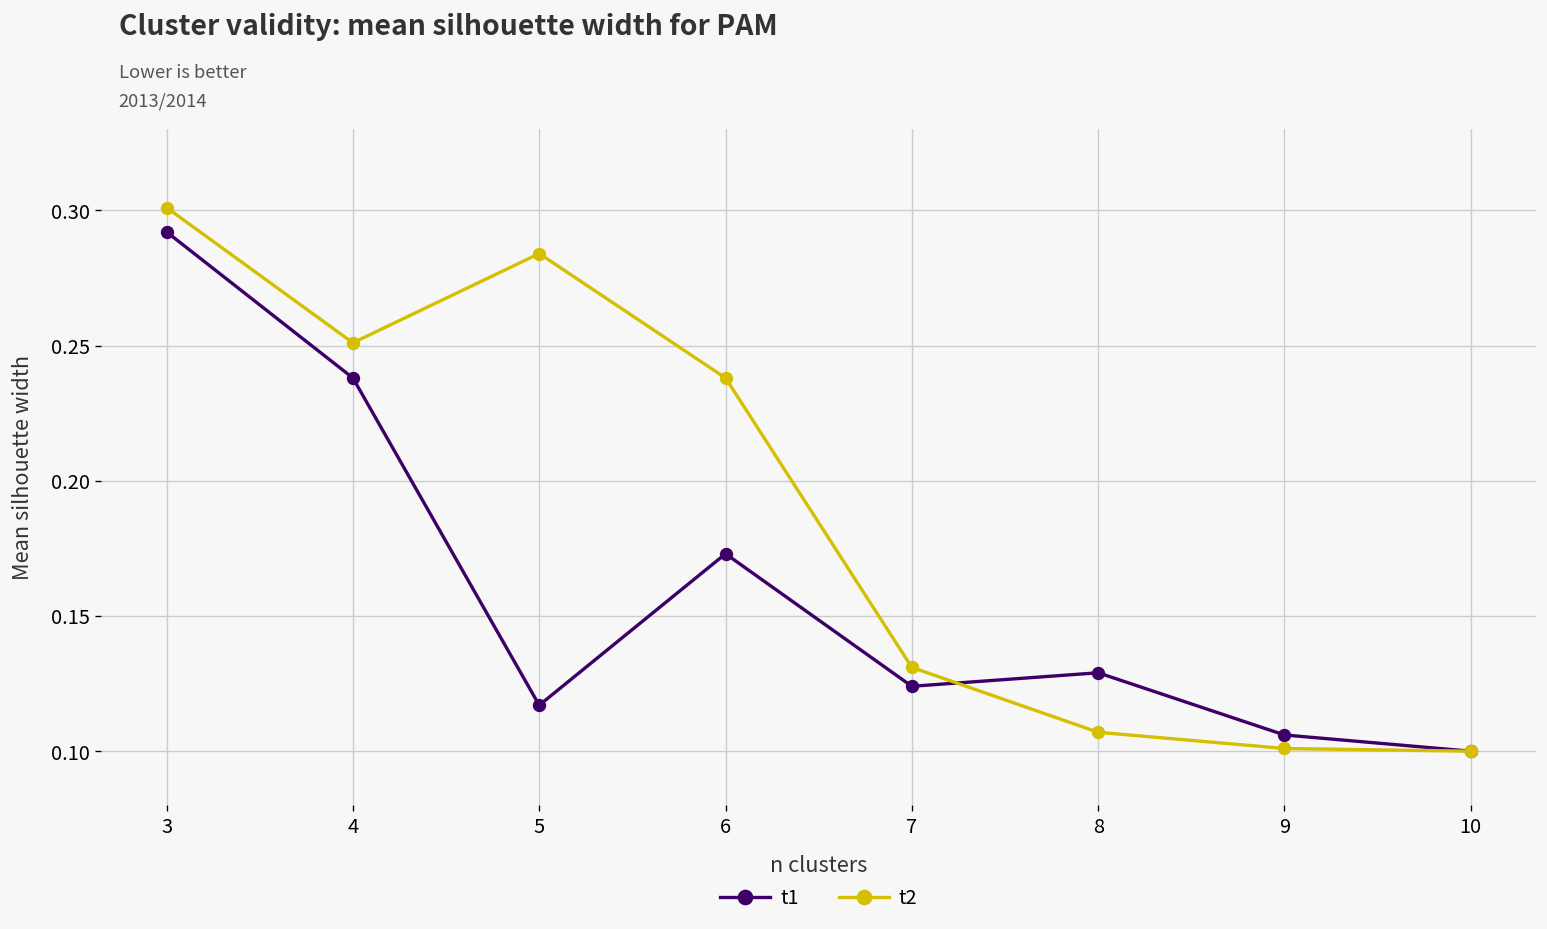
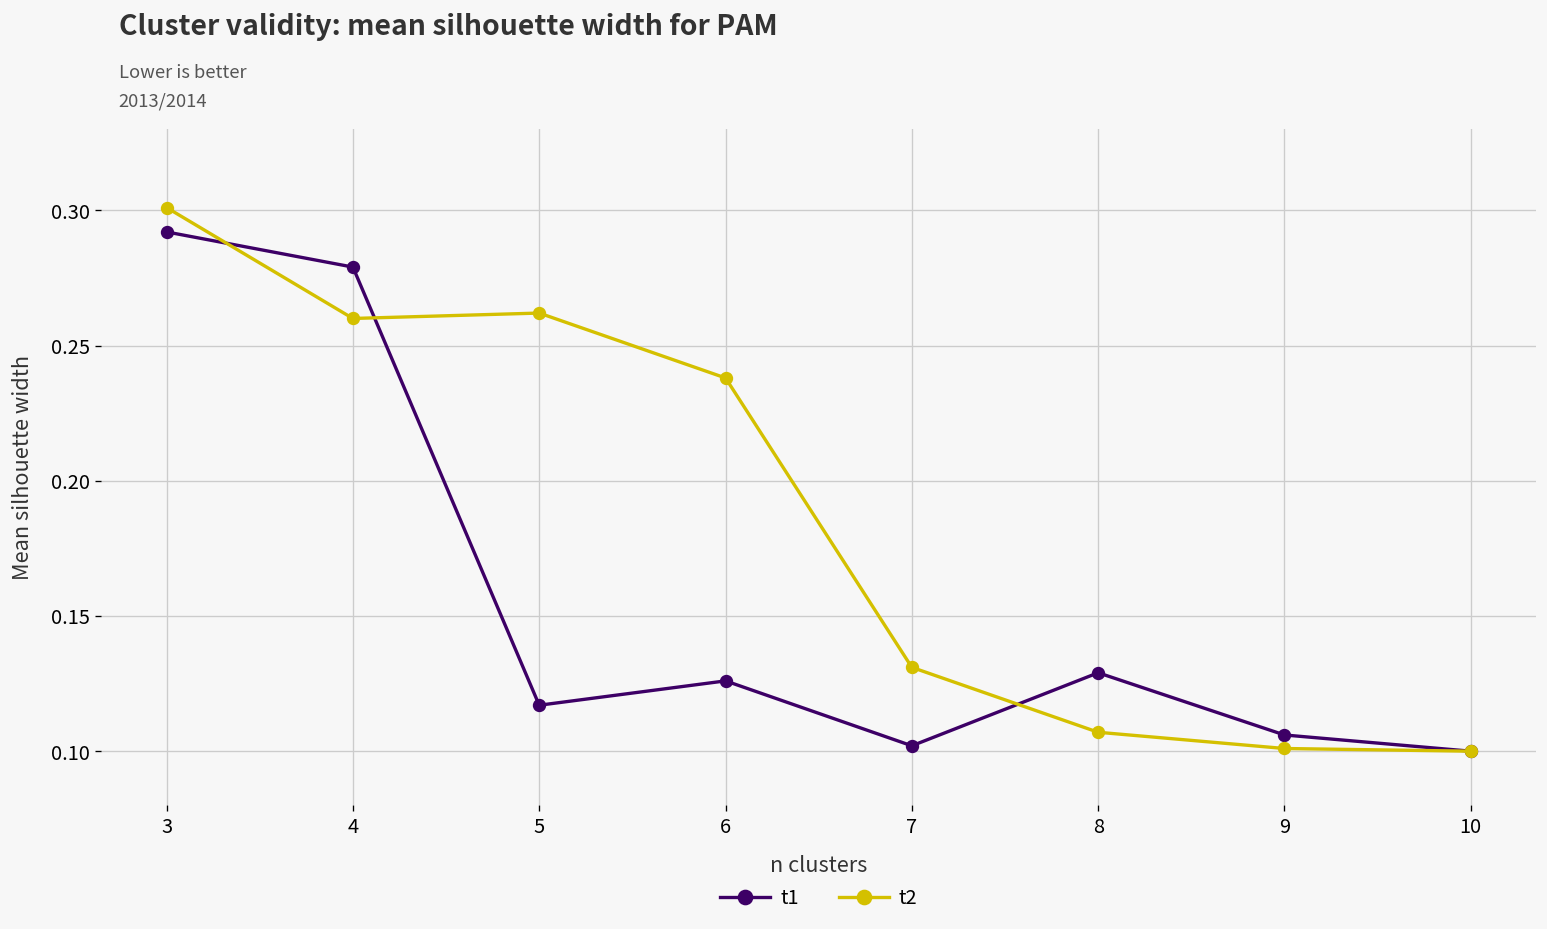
t1, 4: 0.238 -> 0.279
t2, 4: 0.251 -> 0.260
t2, 5: 0.284 -> 0.262
t1, 6: 0.173 -> 0.126
t1, 7: 0.124 -> 0.102
